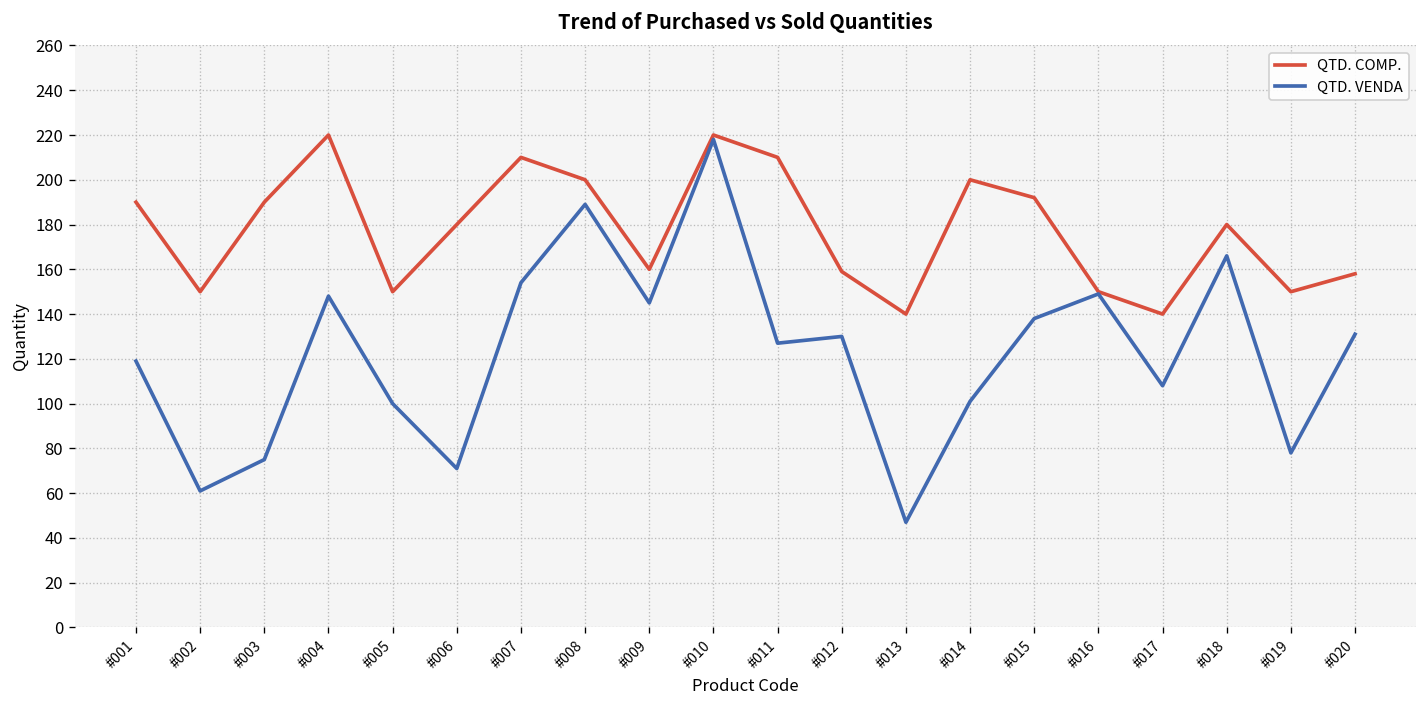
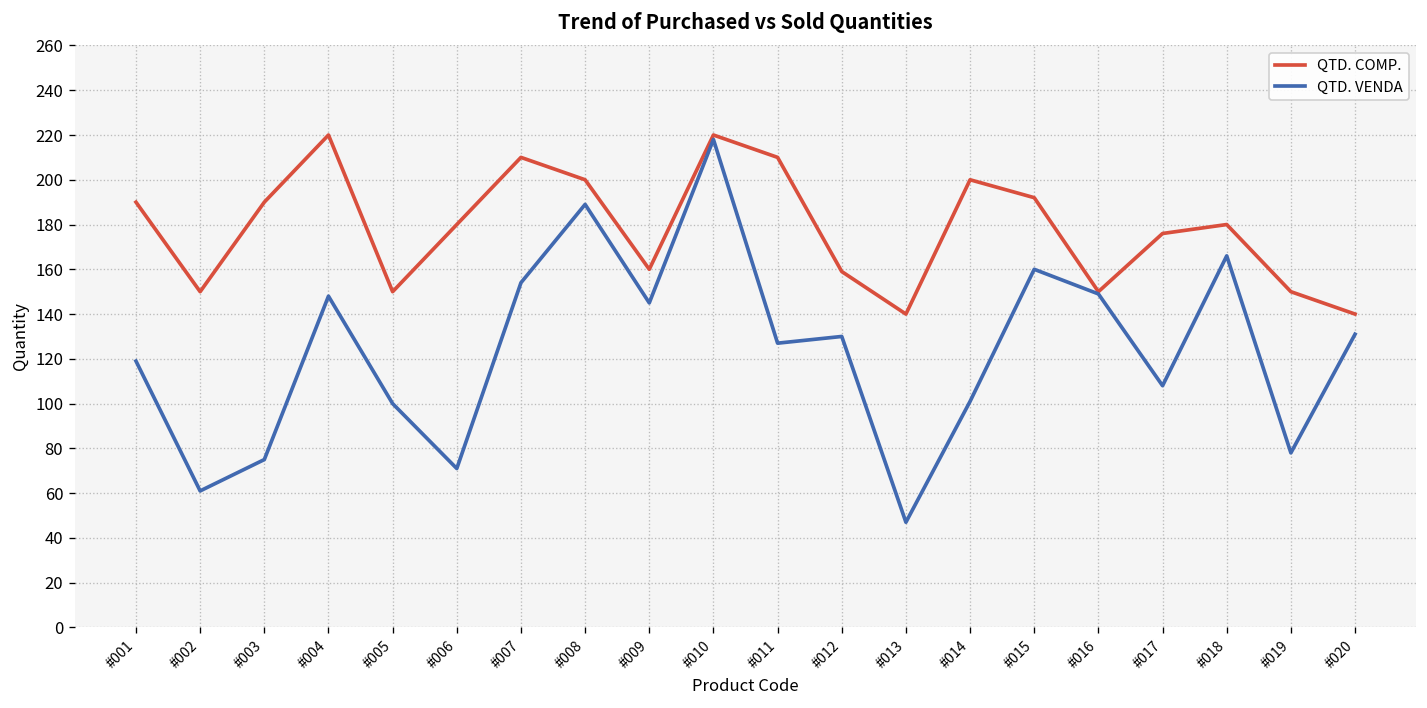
QTD. VENDA, #015: 138 -> 160
QTD. COMP., #017: 140 -> 176
QTD. COMP., #020: 158 -> 140
